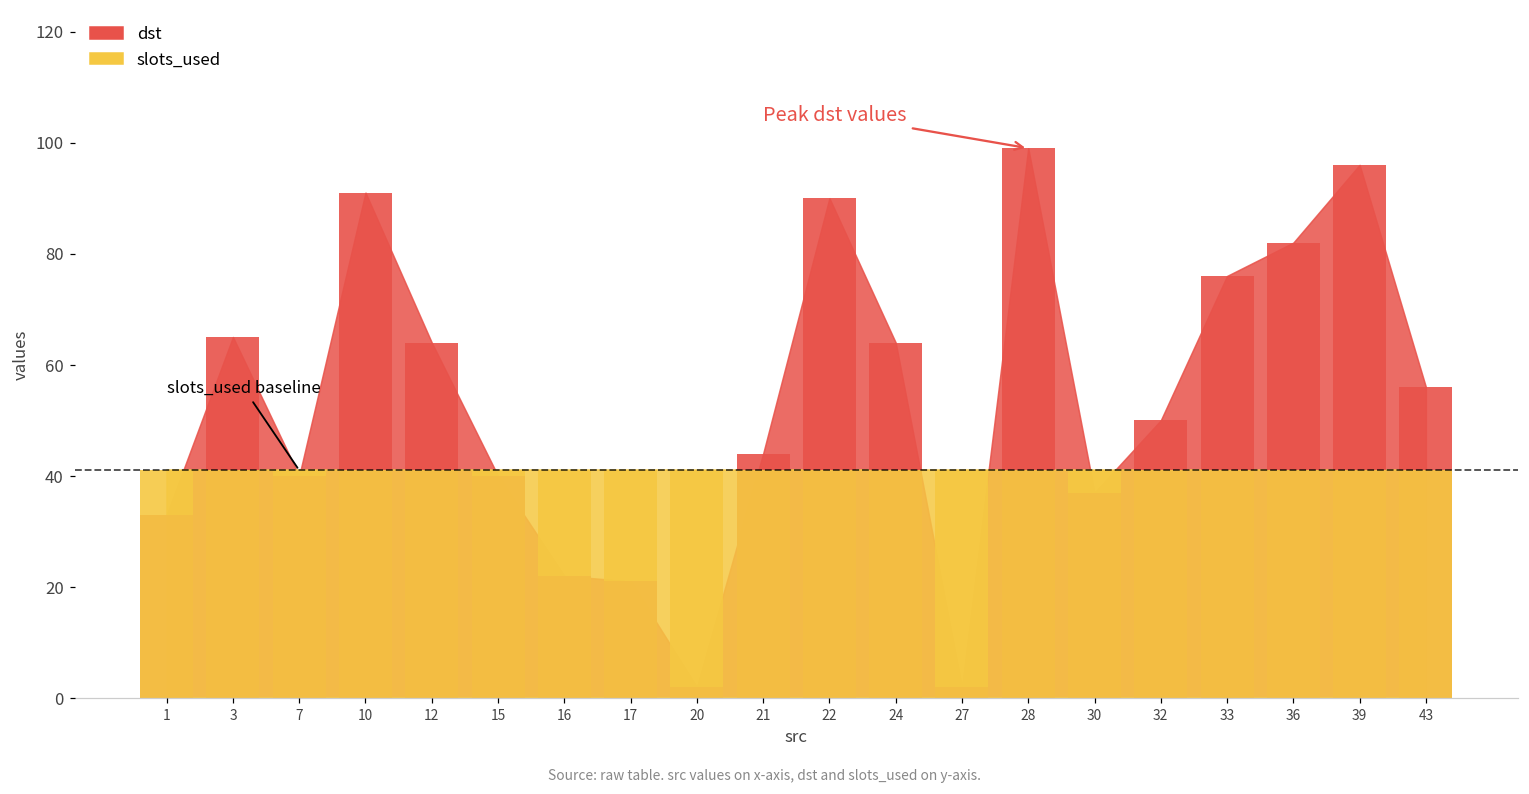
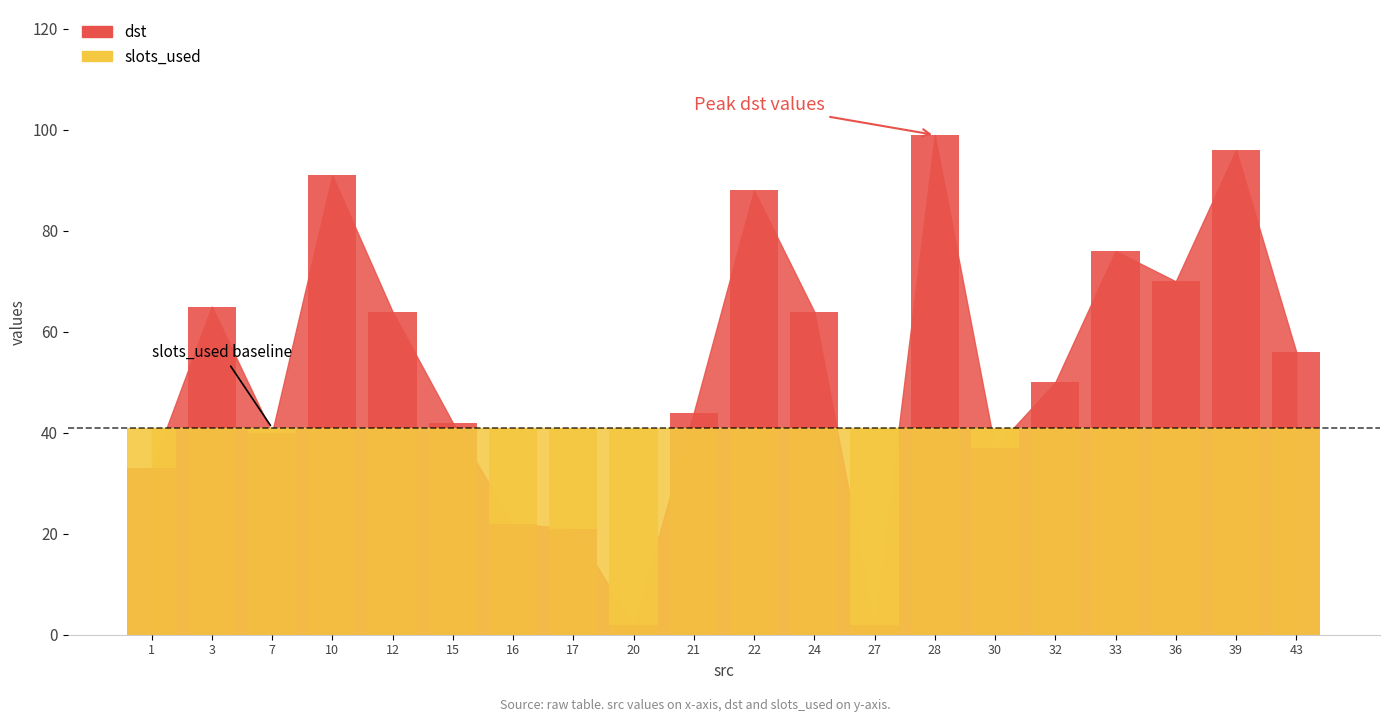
dst, 15: 40 -> 42
dst, 22: 90 -> 88
dst, 36: 82 -> 70
